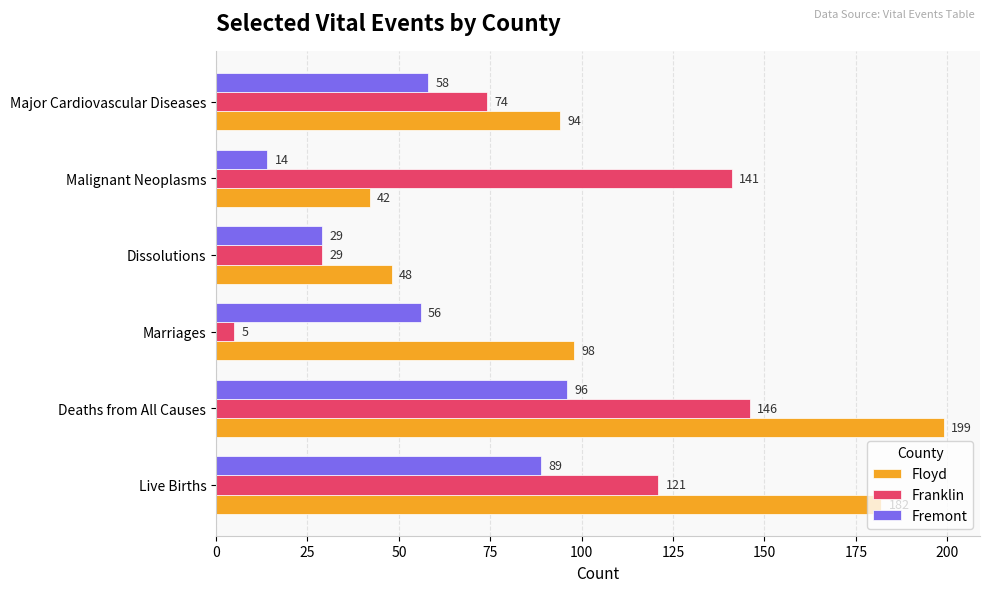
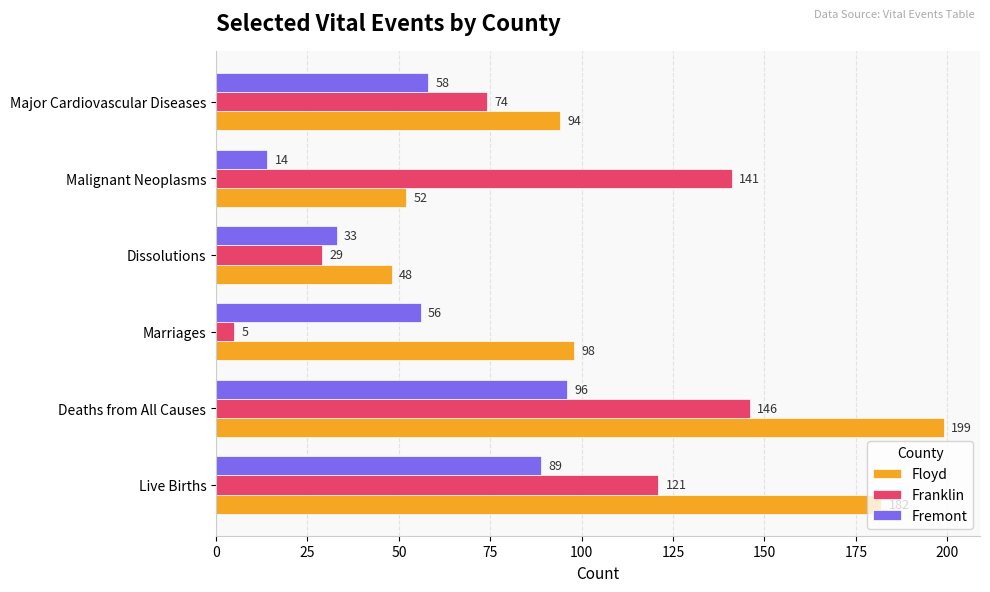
Floyd, Malignant Neoplasms: 42 -> 52
Fremont, Dissolutions: 29 -> 33
